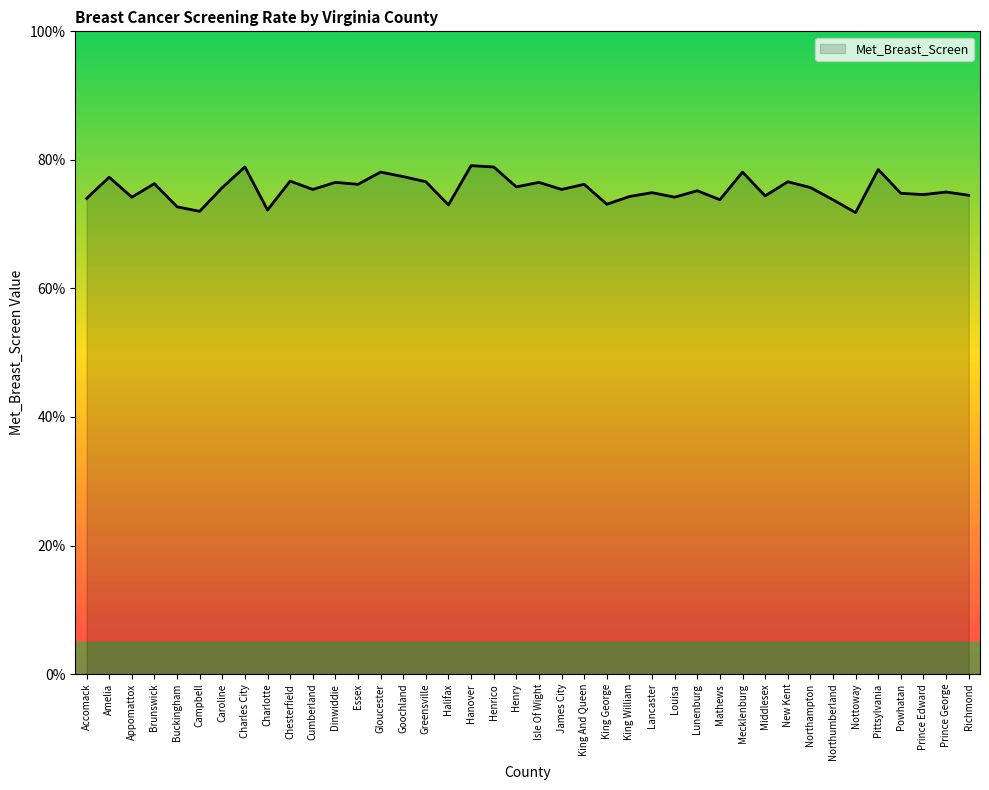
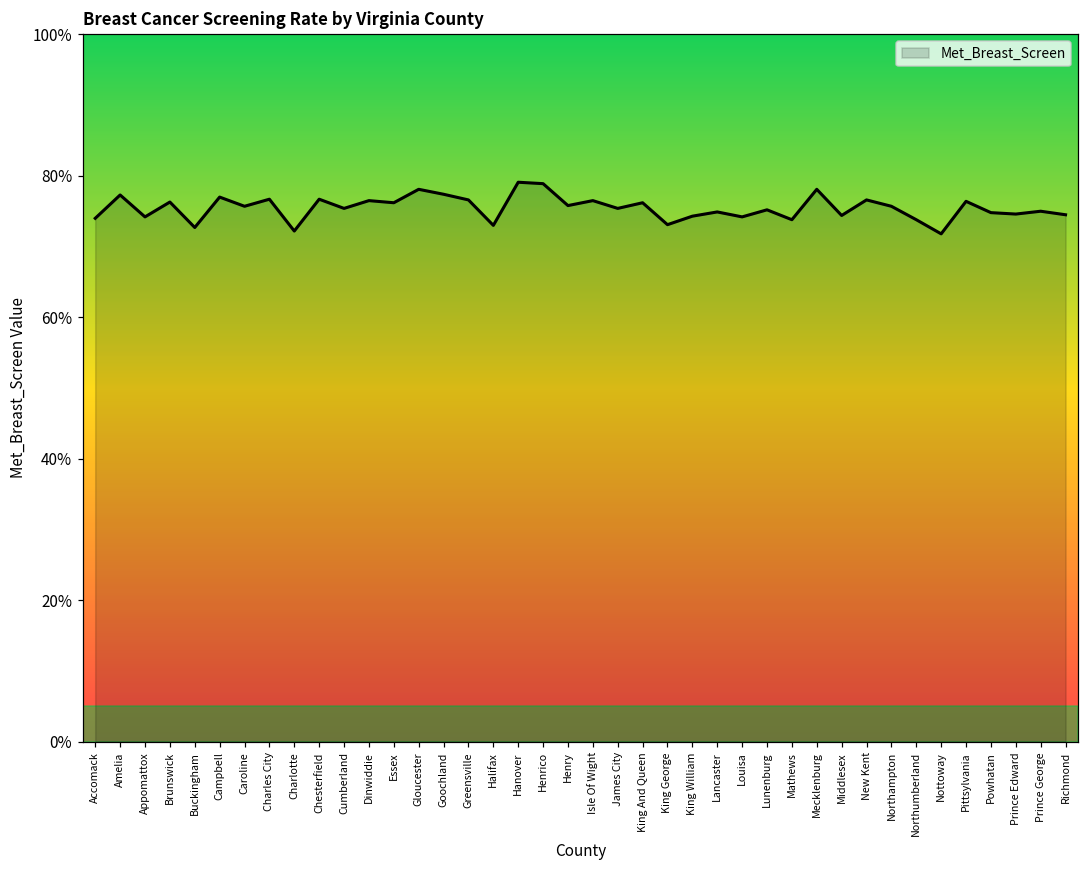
Campbell: 72% -> 77%
Charles City: 79% -> 77%
Pittsylvania: 79% -> 76%
